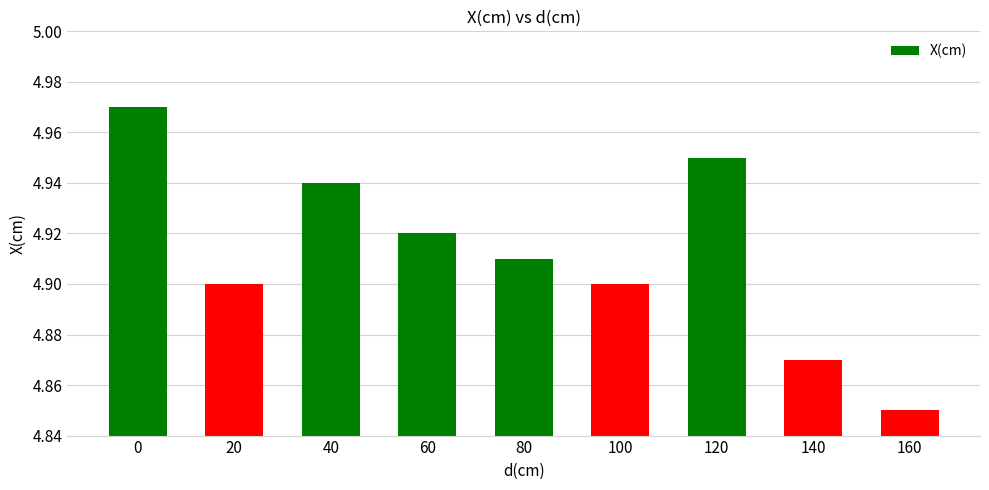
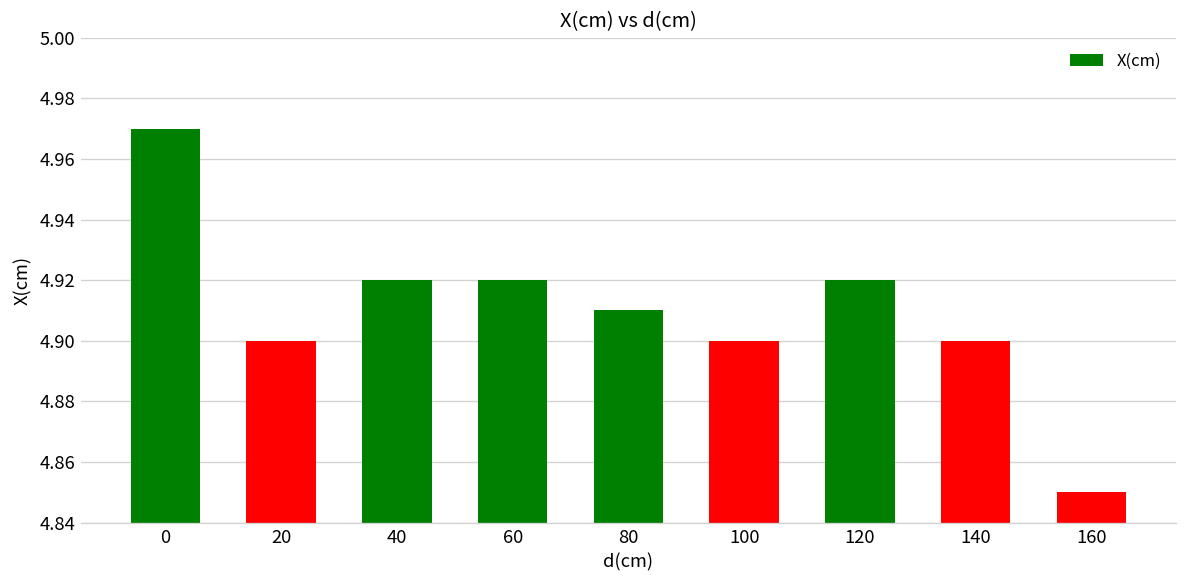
40: 4.94 -> 4.92
120: 4.95 -> 4.92
140: 4.87 -> 4.90
